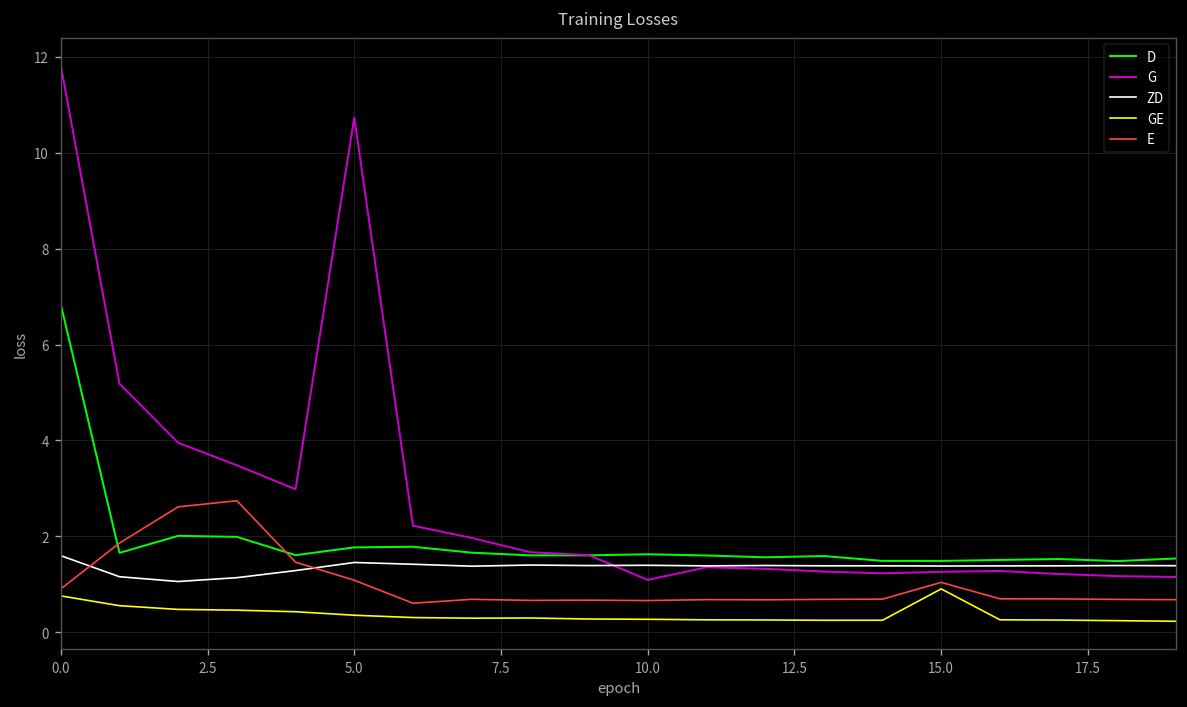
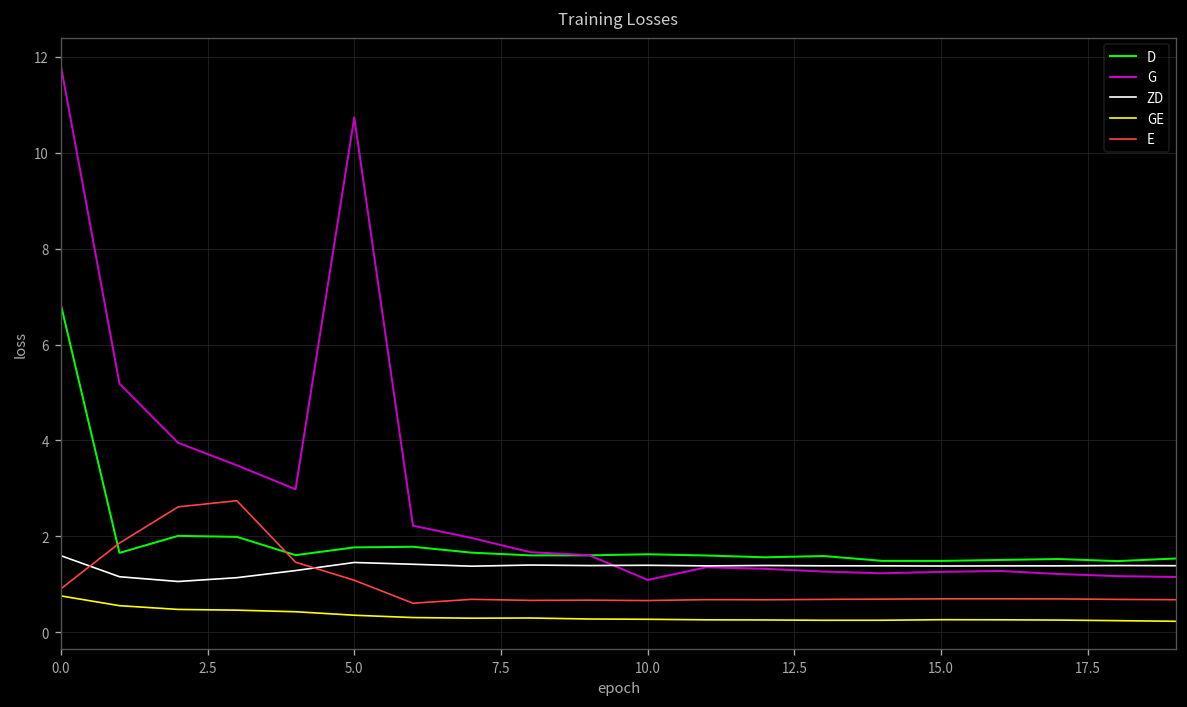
GE, 15.0: 0.9 -> 0.3
E, 15.0: 1.0 -> 0.7
